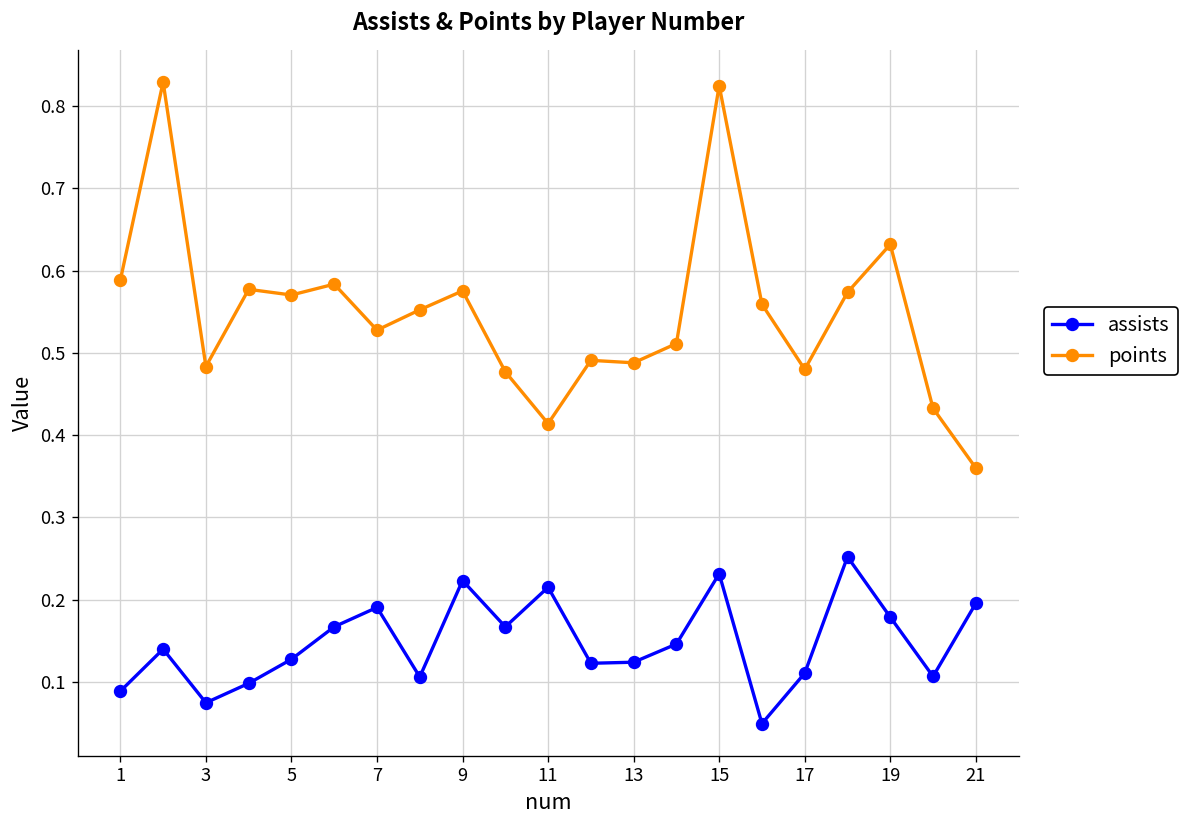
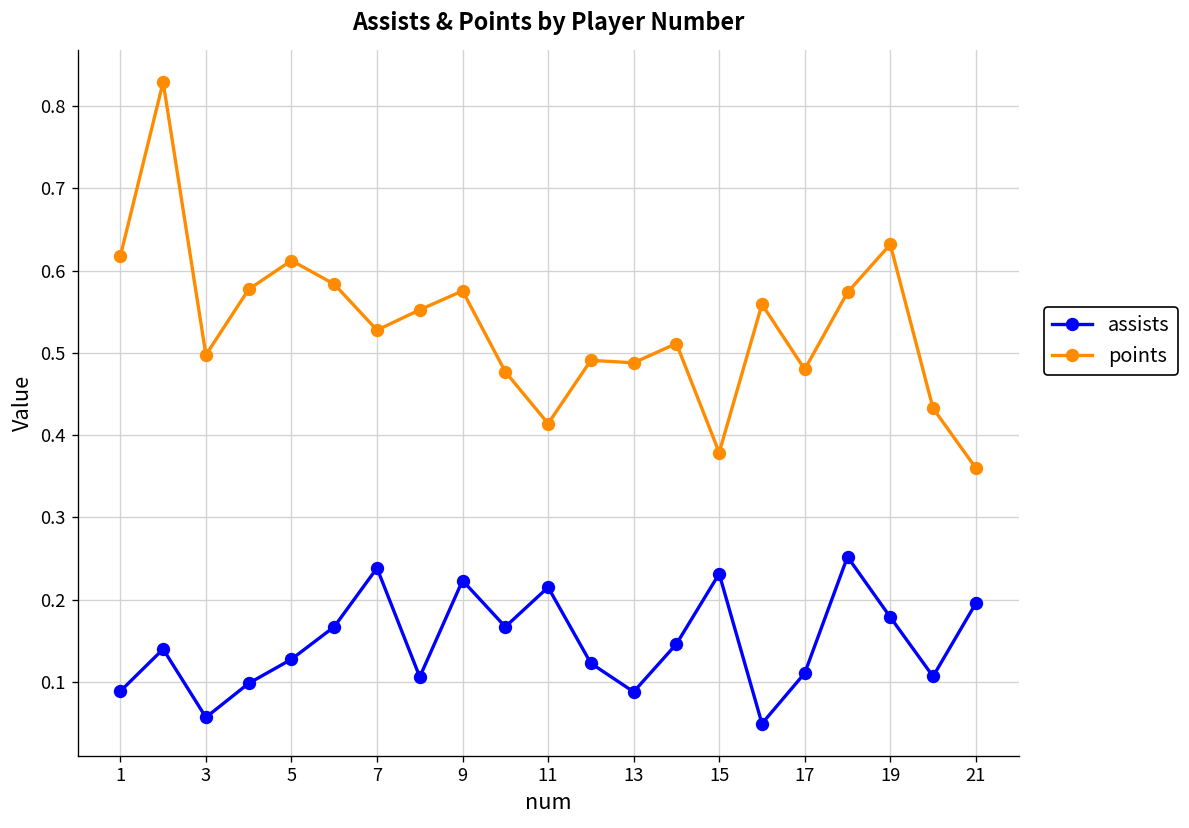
points, 1: 0.59 -> 0.62
assists, 3: 0.07 -> 0.06
points, 3: 0.48 -> 0.50
points, 5: 0.57 -> 0.61
assists, 7: 0.19 -> 0.24
assists, 13: 0.12 -> 0.09
points, 15: 0.82 -> 0.38
